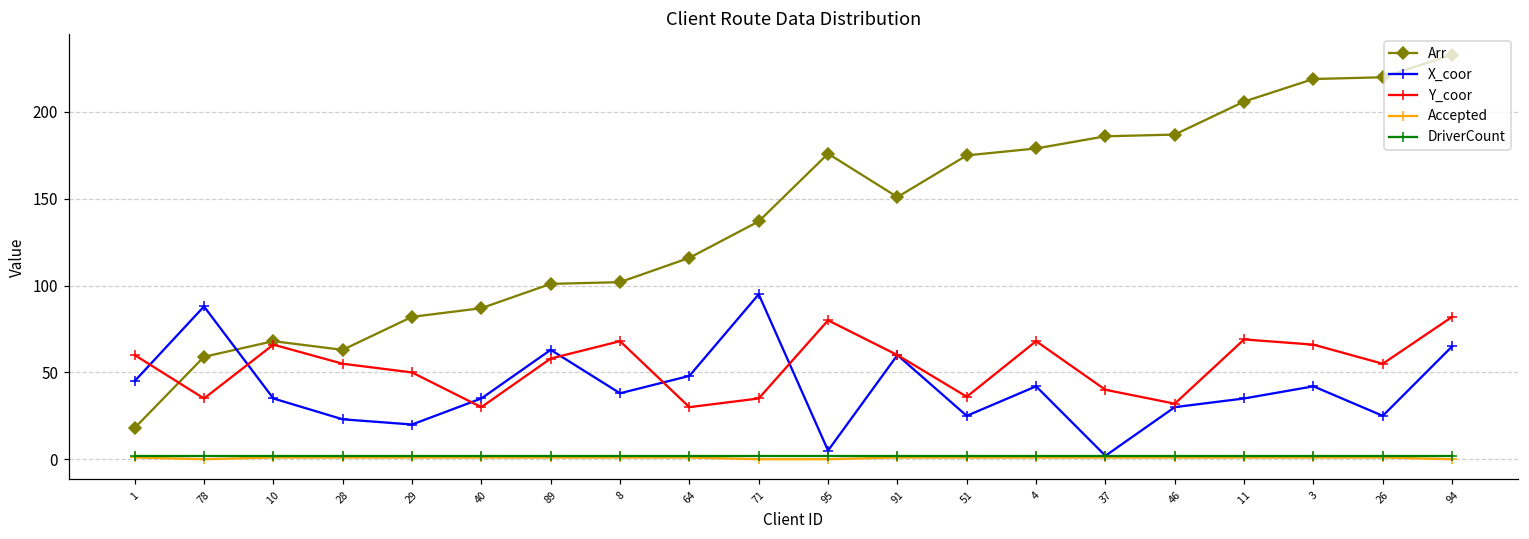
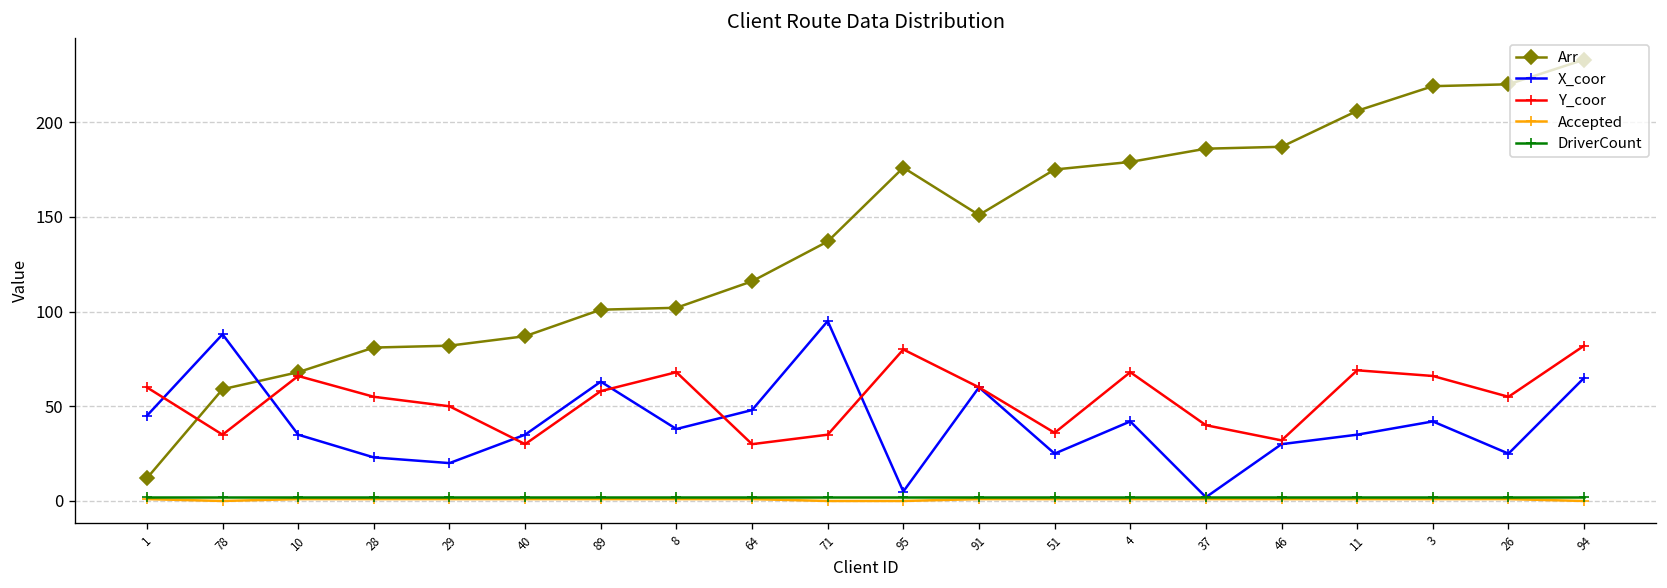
Arr, 1: 18 -> 12
Arr, 28: 63 -> 81
